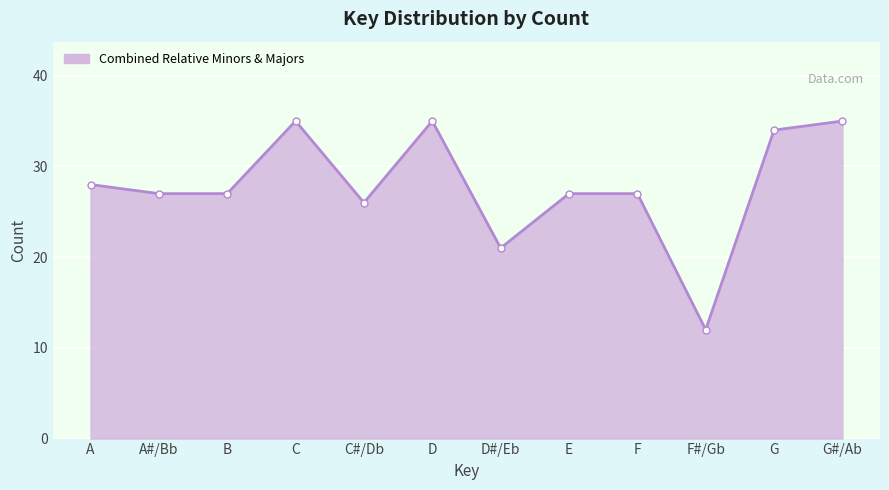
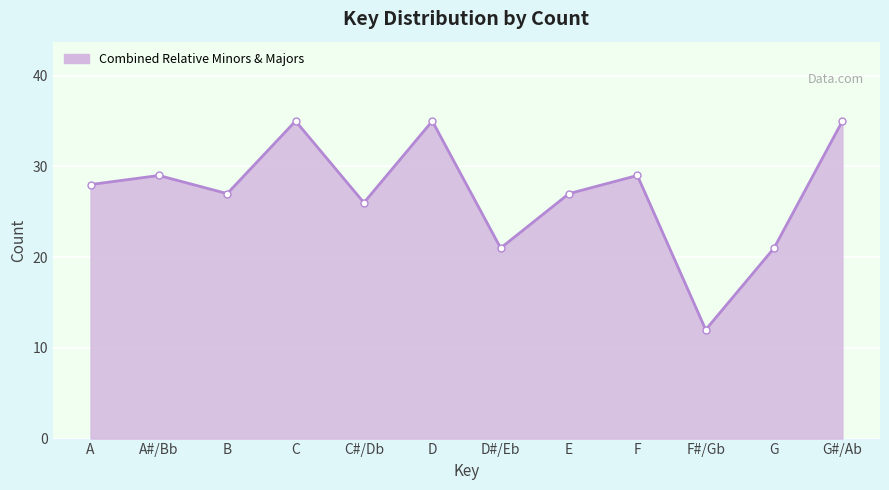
A#/Bb: 27 -> 29
F: 27 -> 29
G: 34 -> 21
